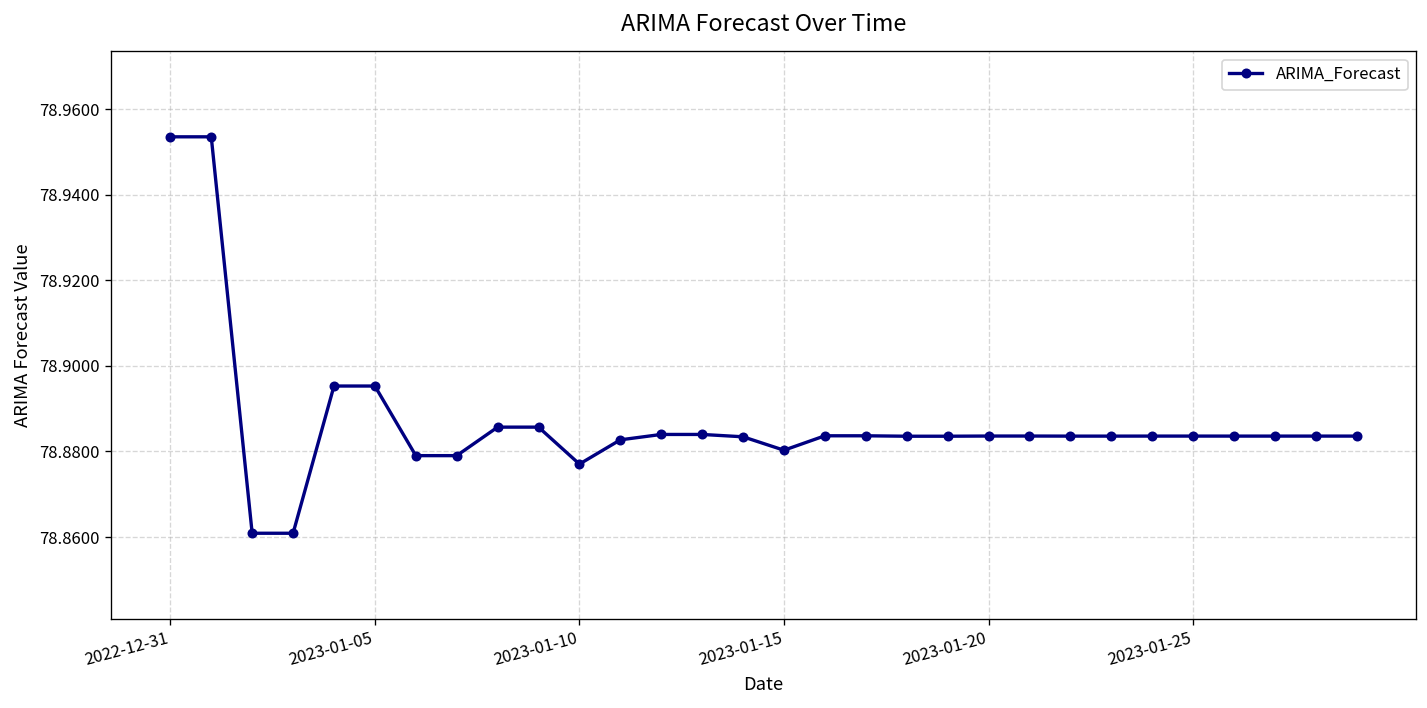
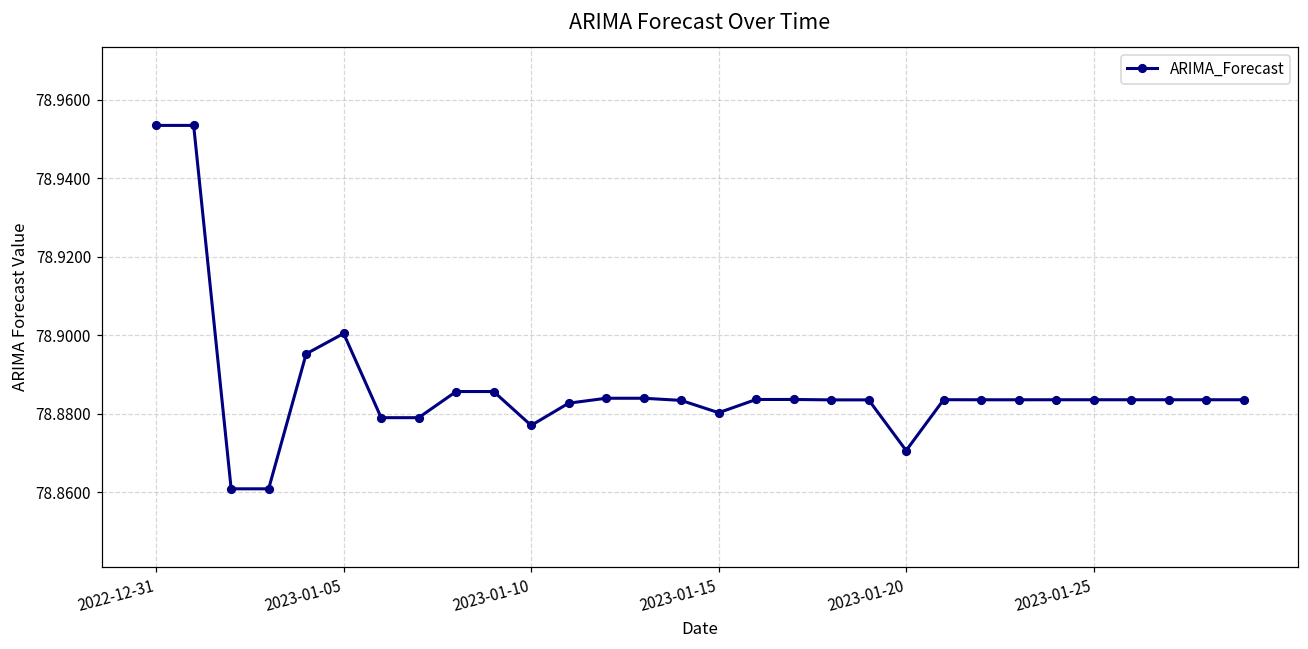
2023-01-05: 78.895 -> 78.900
2023-01-20: 78.884 -> 78.871
